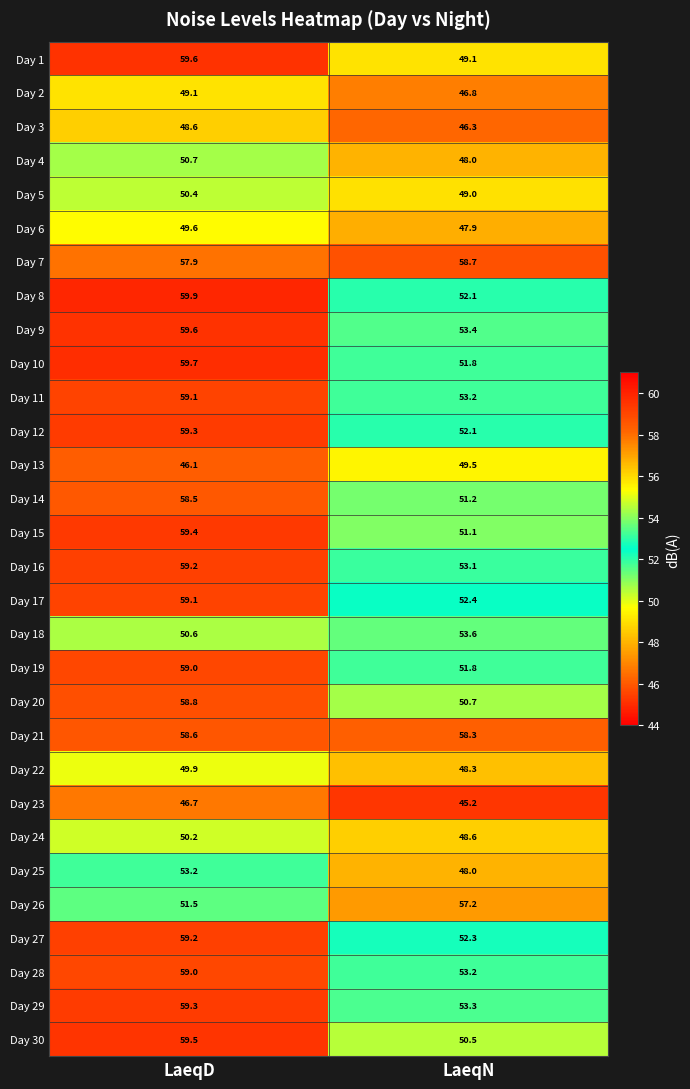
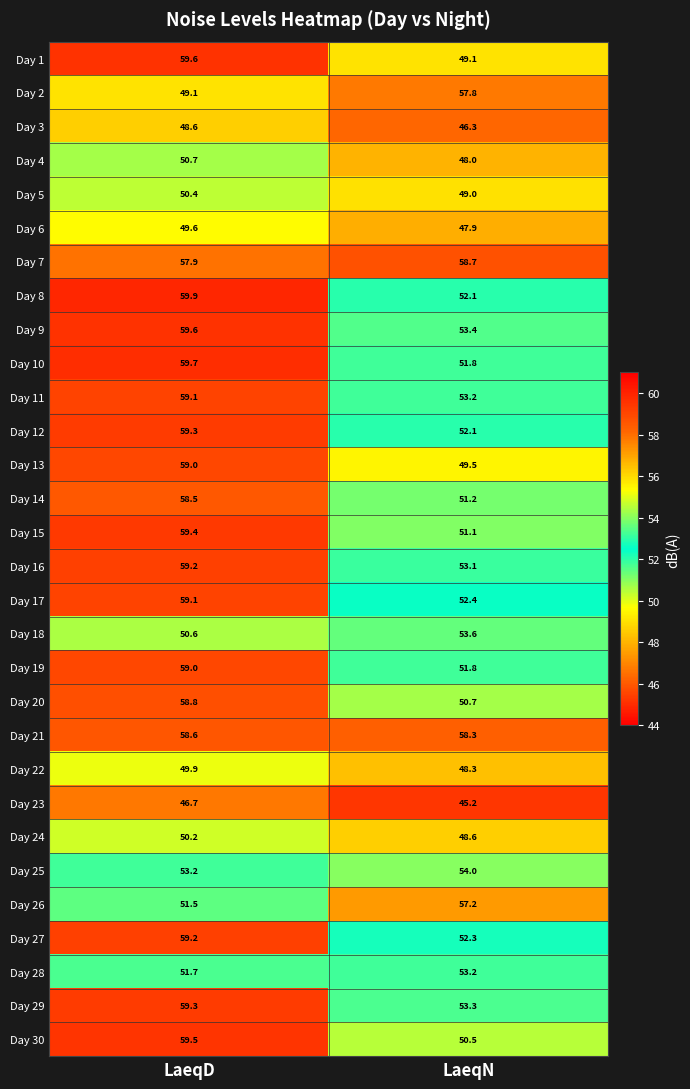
Day 2, LaeqN: 46.8 -> 57.8
Day 13, LaeqD: 46.1 -> 59.0
Day 25, LaeqN: 48.0 -> 54.0
Day 28, LaeqD: 59.0 -> 51.7
